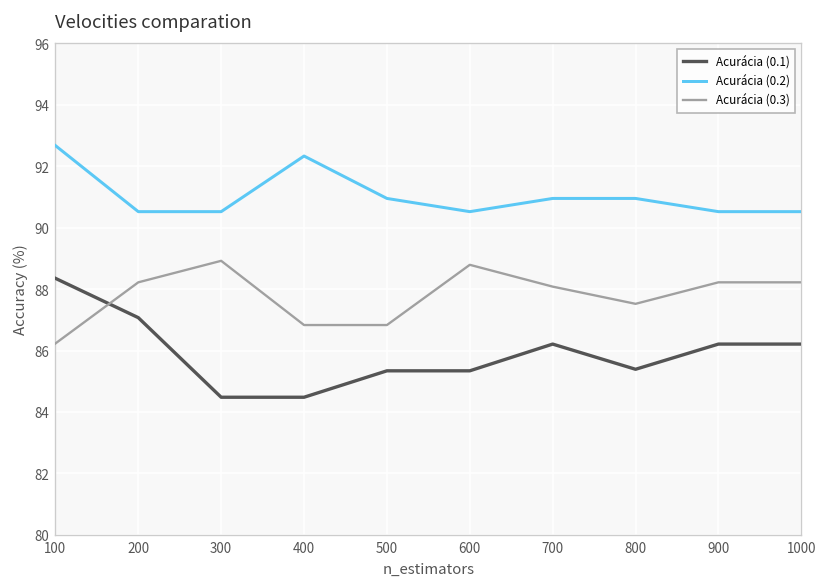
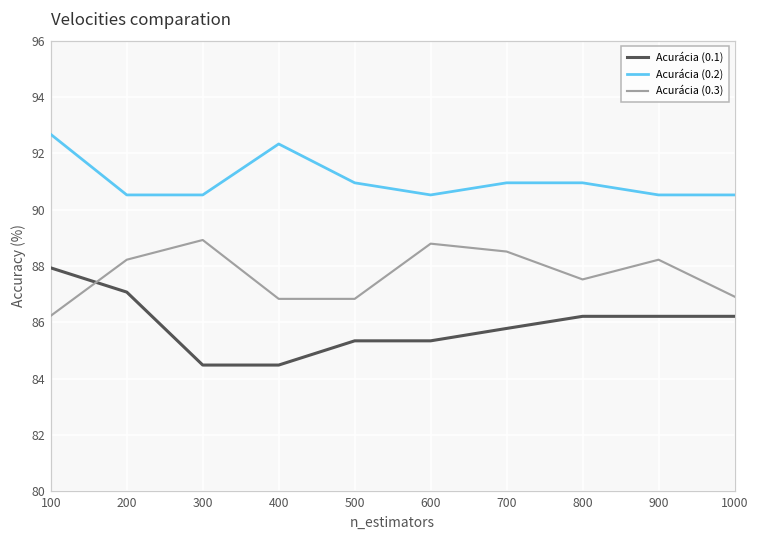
Acurácia (0.1), 100: 88.4 -> 87.9
Acurácia (0.1), 700: 86.2 -> 85.8
Acurácia (0.3), 700: 88.1 -> 88.5
Acurácia (0.1), 800: 85.4 -> 86.2
Acurácia (0.3), 1000: 88.2 -> 86.9
